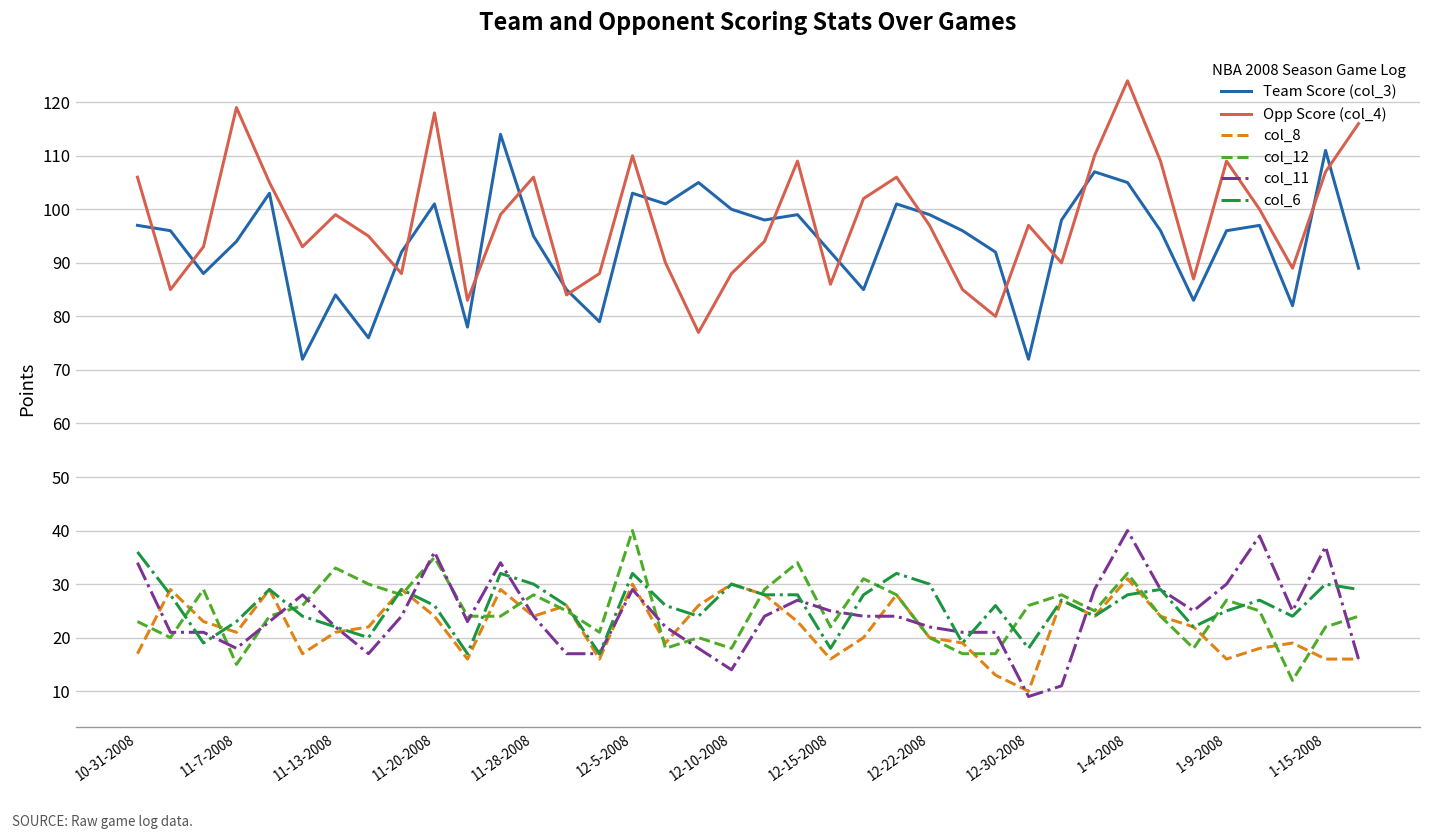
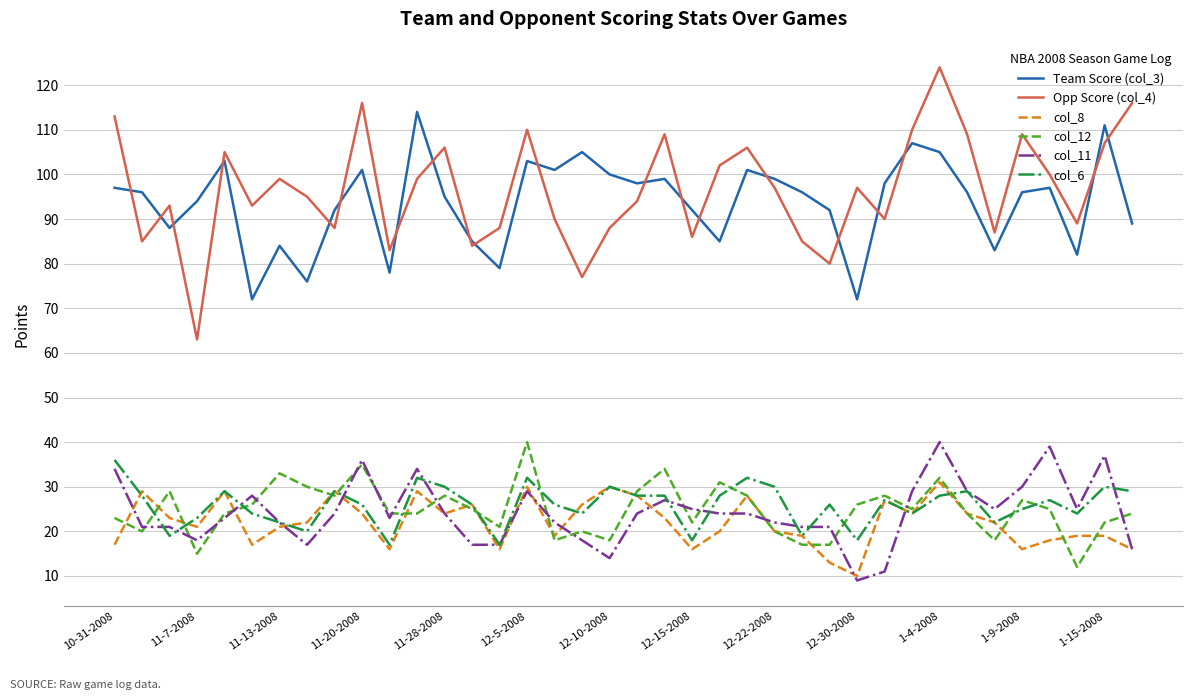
Opp Score (col_4), 10-31-2008: 106 -> 113
Opp Score (col_4), 11-7-2008: 119 -> 63
Opp Score (col_4), 11-20-2008: 118 -> 116
col_8, 1-15-2008: 16 -> 19
